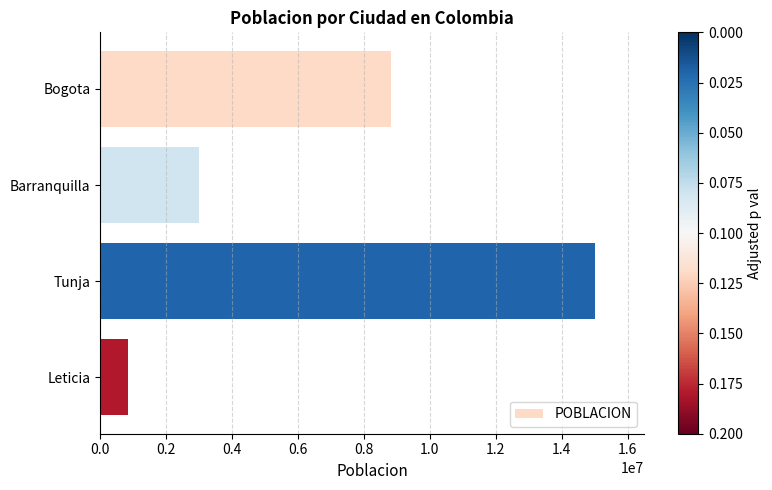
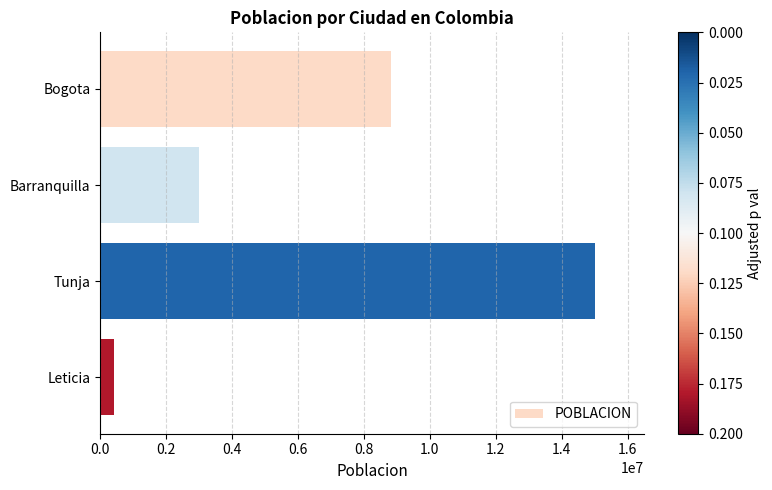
Leticia: 900000 -> 400000
